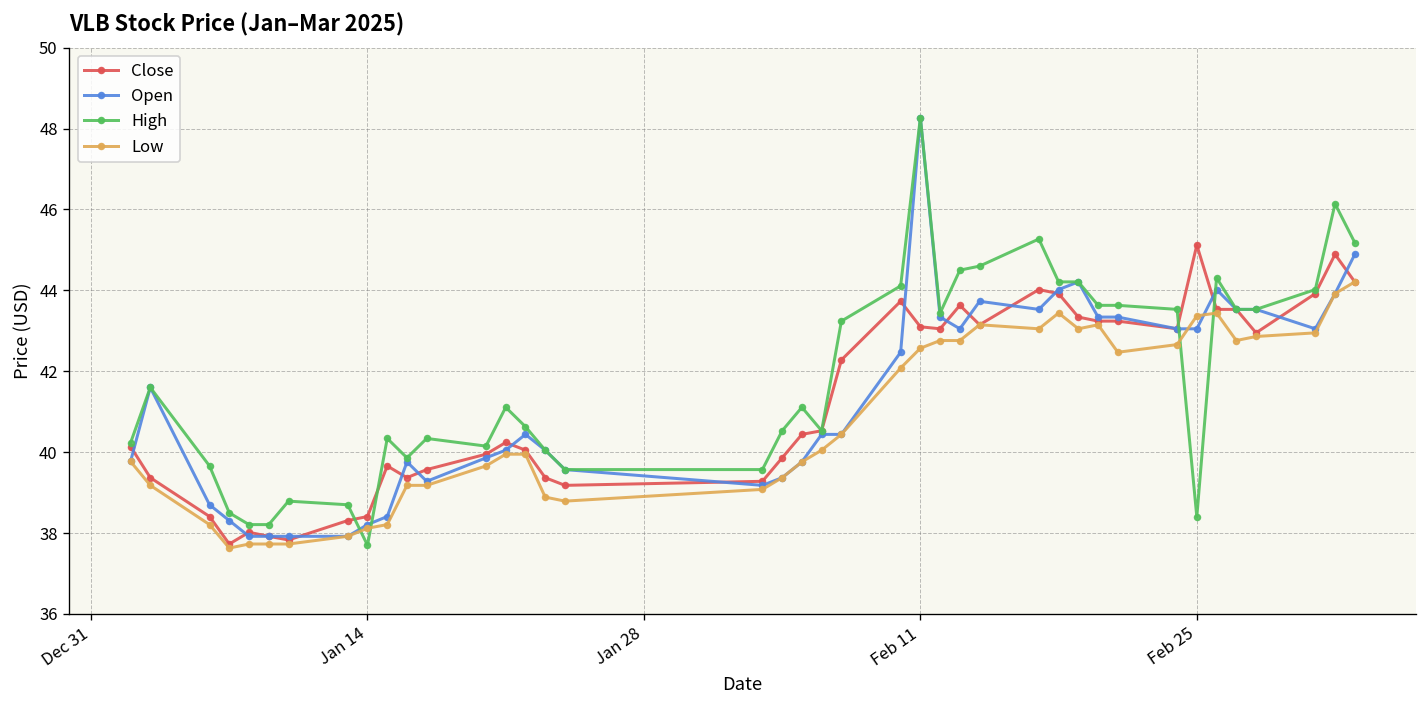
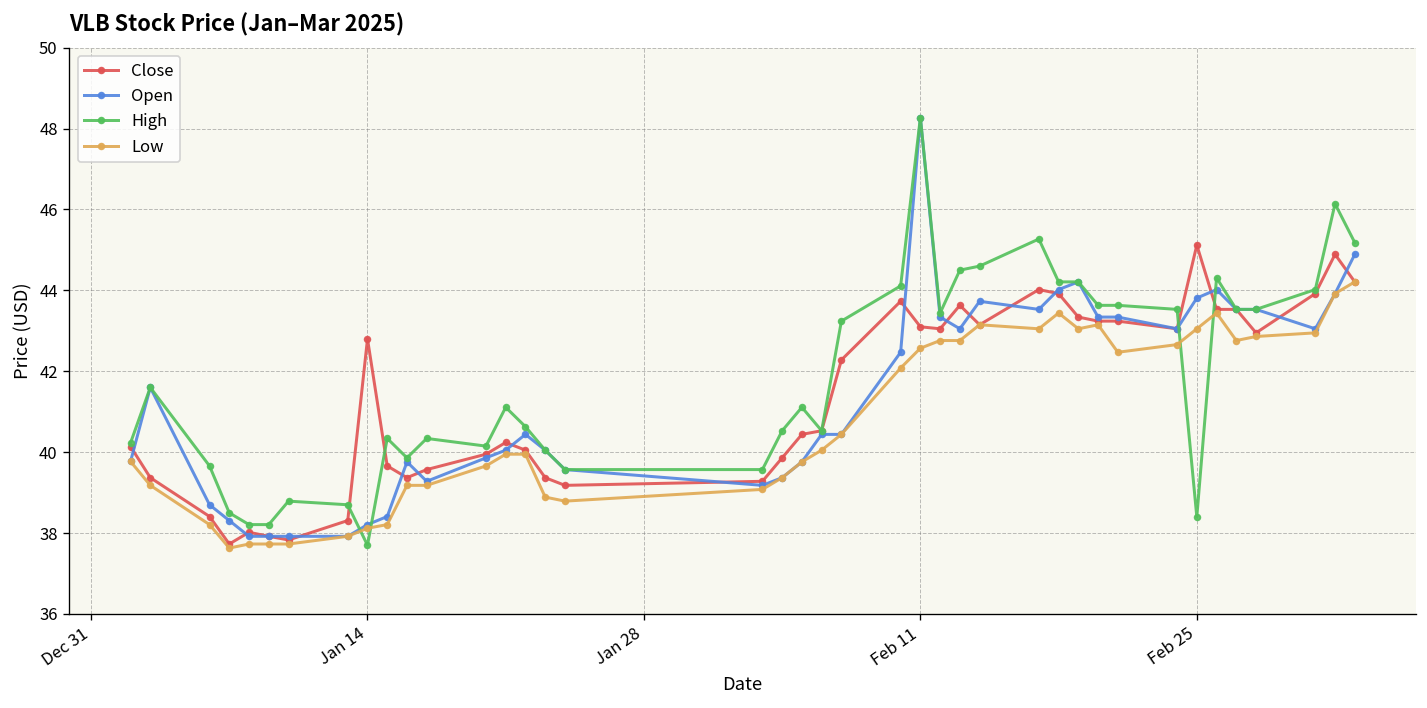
Close, Jan 14: 38.4 -> 42.8
Open, Feb 25: 43.1 -> 43.8
Low, Feb 25: 43.4 -> 43.1
